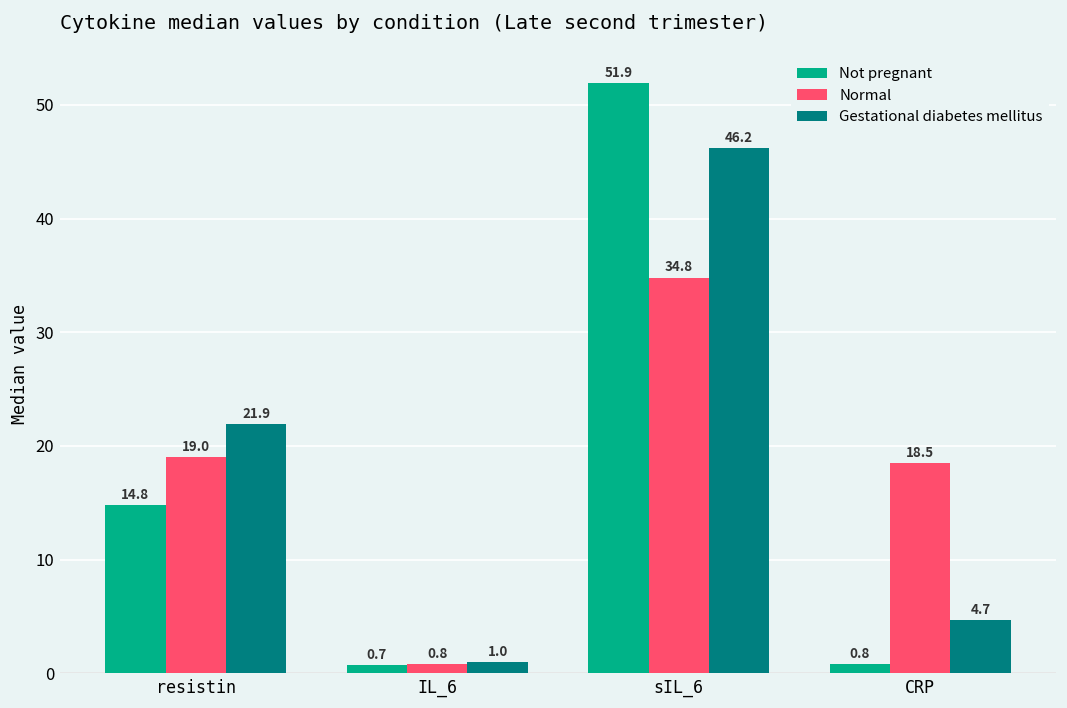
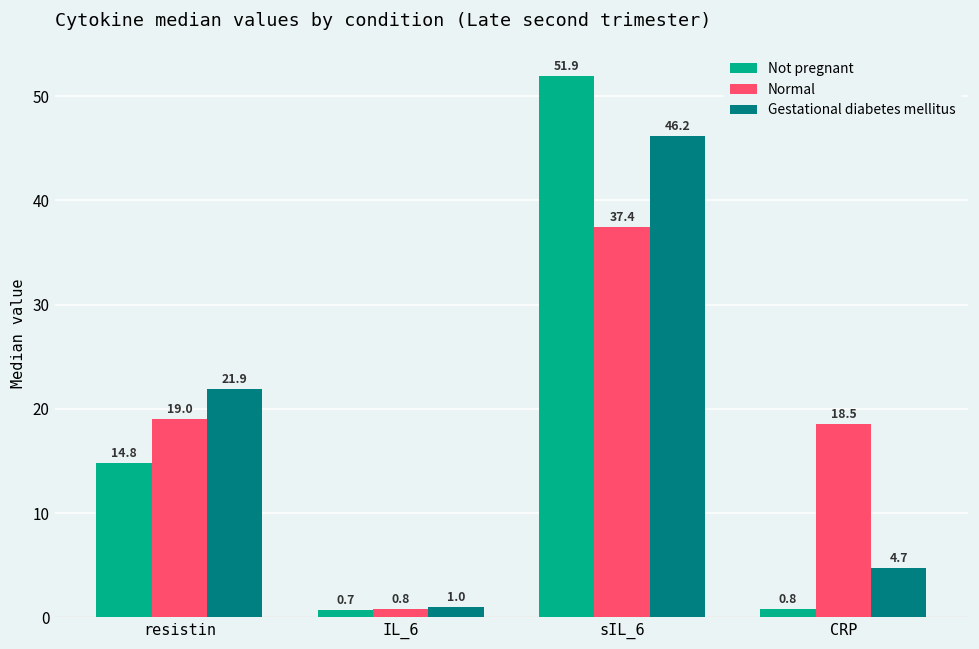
Normal, sIL_6: 34.8 -> 37.4
